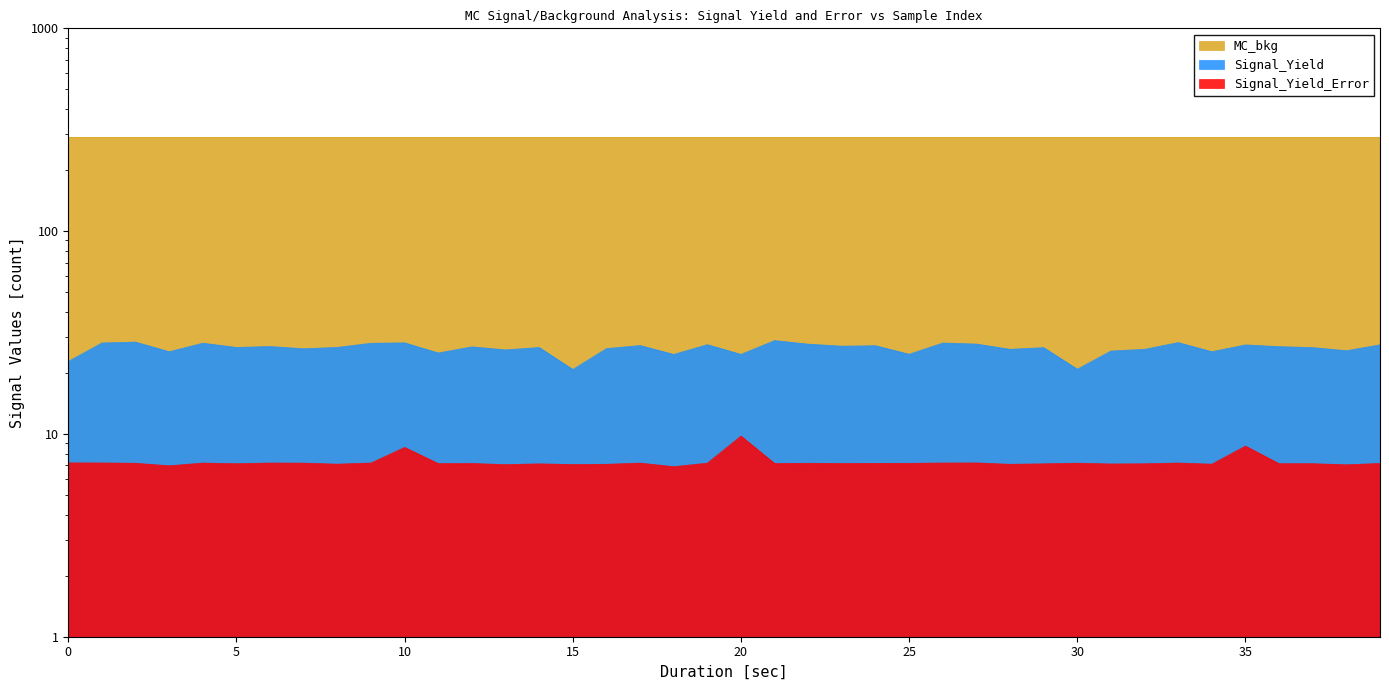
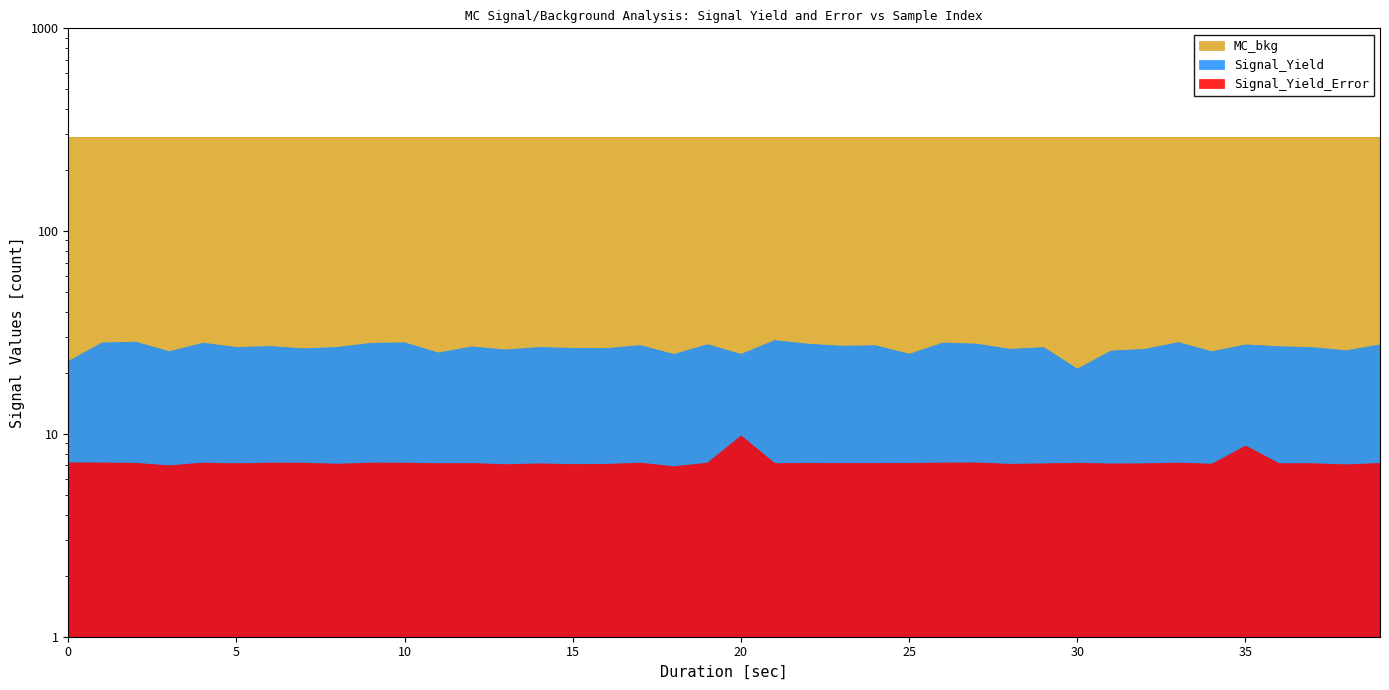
Signal_Yield_Error, 10: 8.6 -> 7.2
Signal_Yield, 15: 21 -> 26
